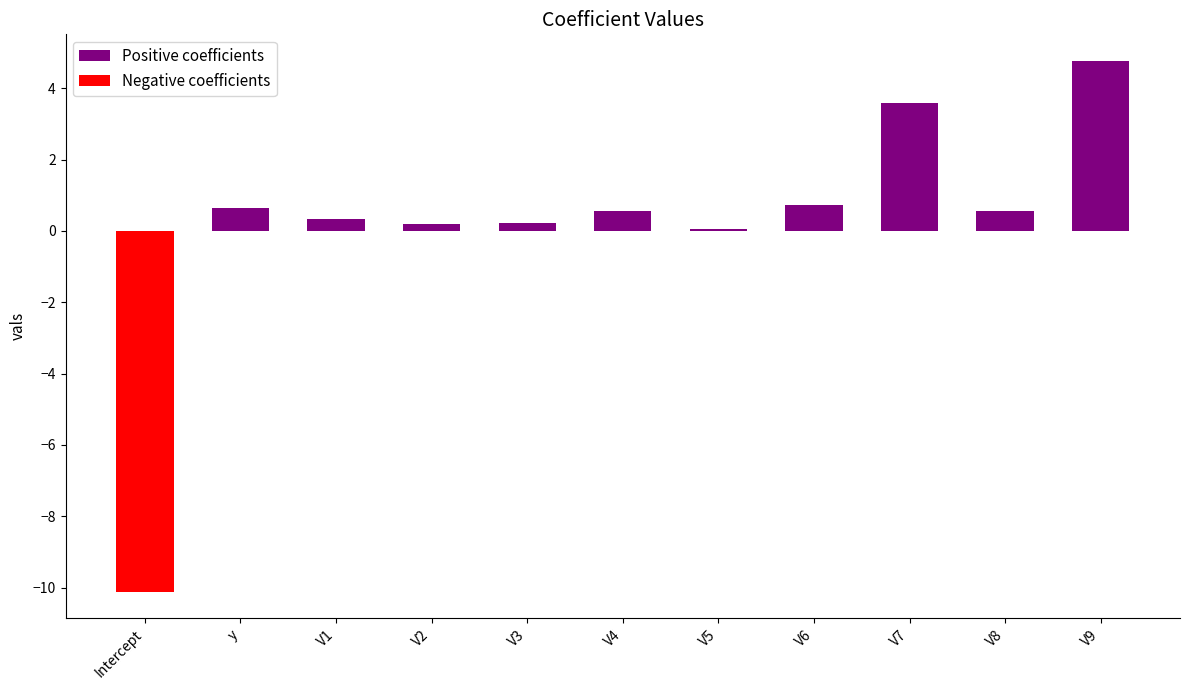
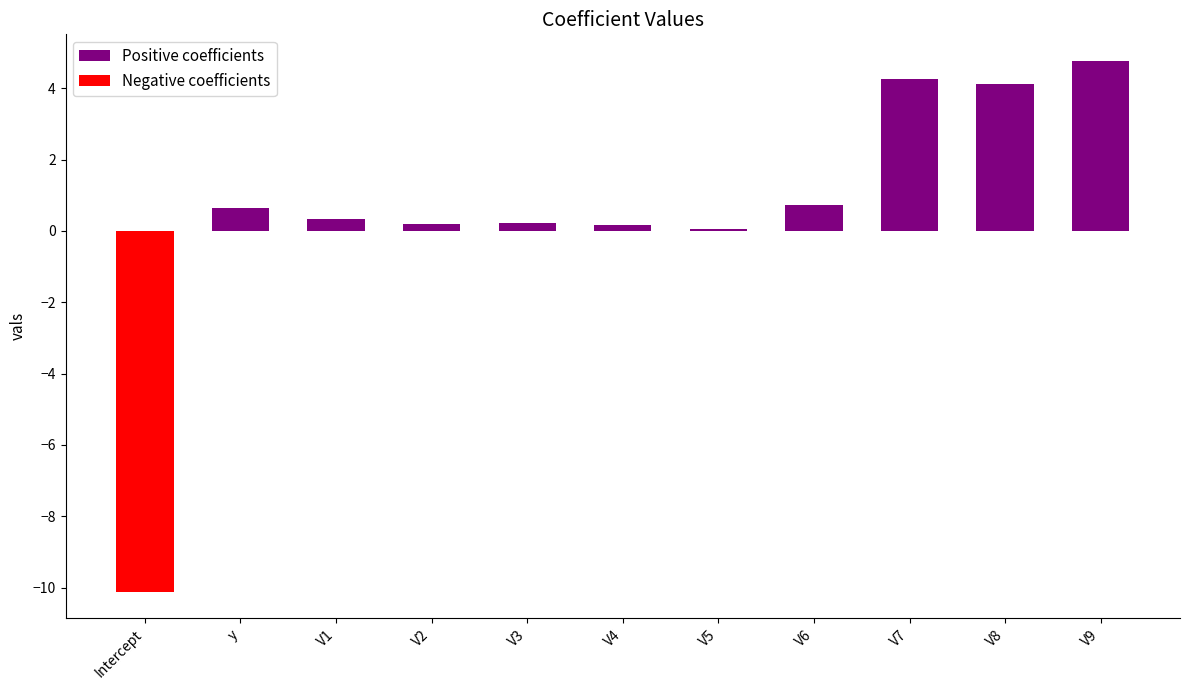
Positive coefficients, V4: 0.6 -> 0.2
Positive coefficients, V7: 3.6 -> 4.3
Positive coefficients, V8: 0.6 -> 4.1
